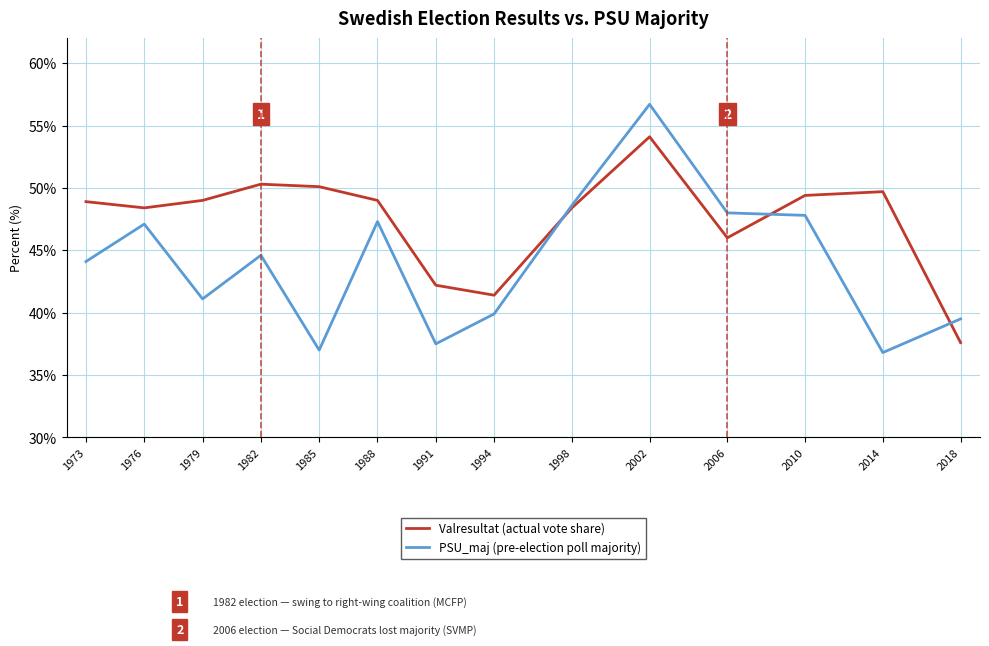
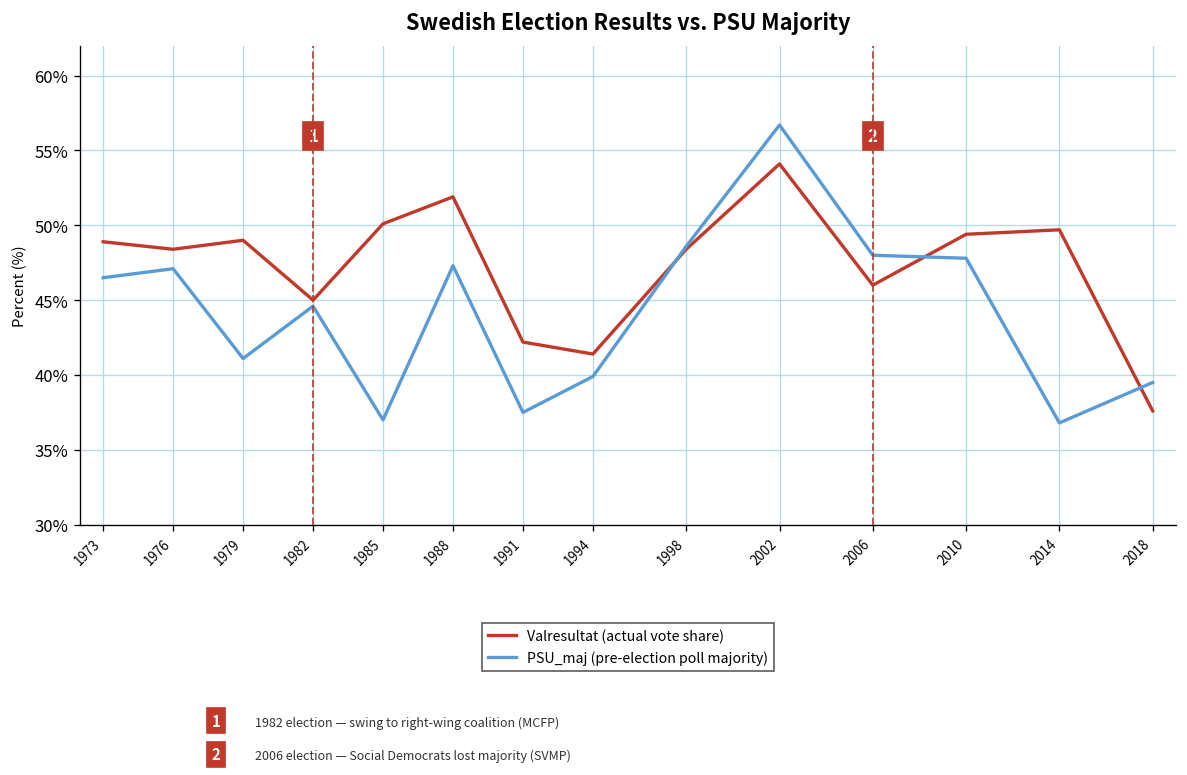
PSU_maj (pre-election poll majority), 1973: 44.1% -> 46.5%
Valresultat (actual vote share), 1982: 50.3% -> 45.0%
Valresultat (actual vote share), 1988: 49.0% -> 51.9%
